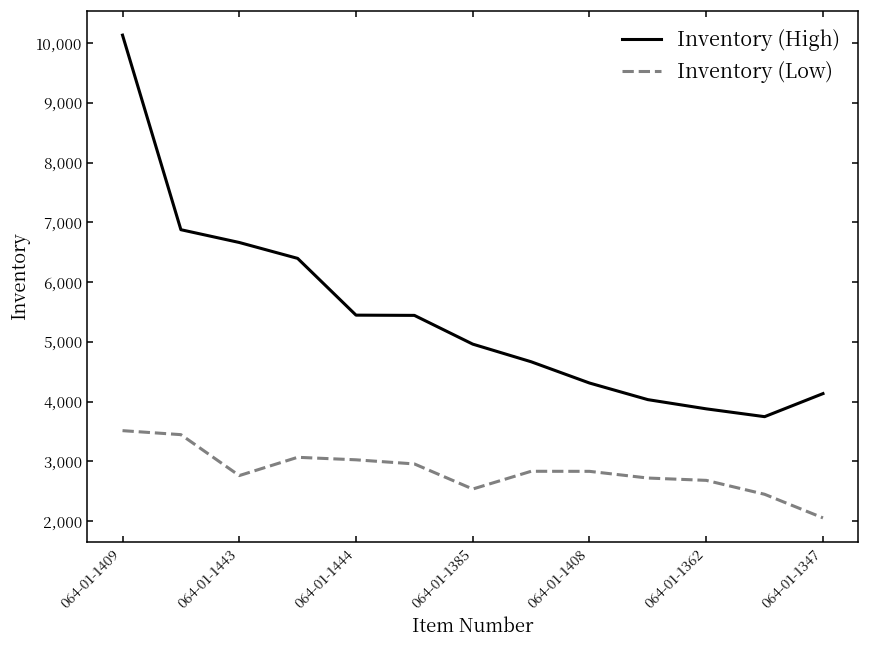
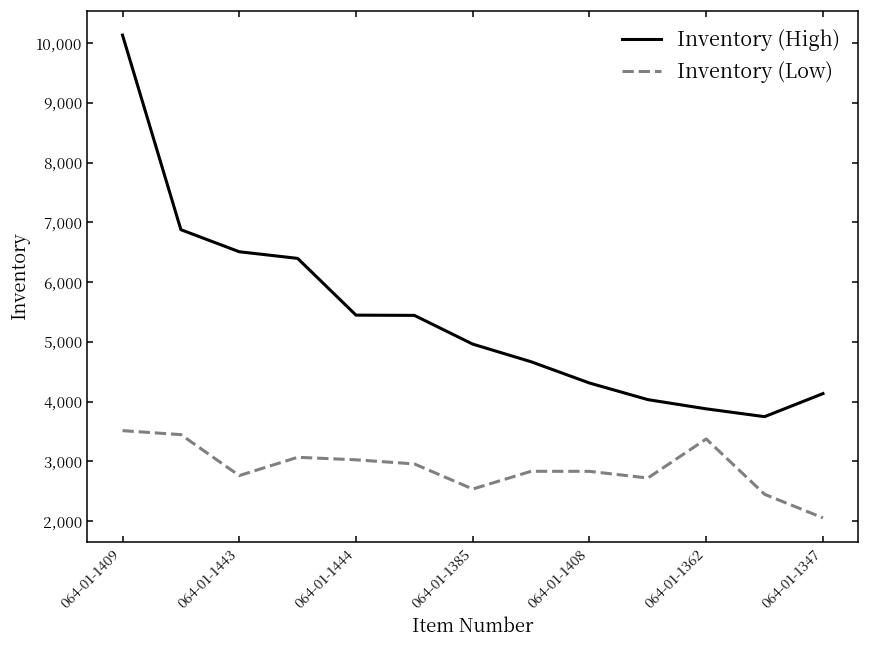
Inventory (High), 064-01-1443: 6,700 -> 6,500
Inventory (Low), 064-01-1362: 2,700 -> 3,400
